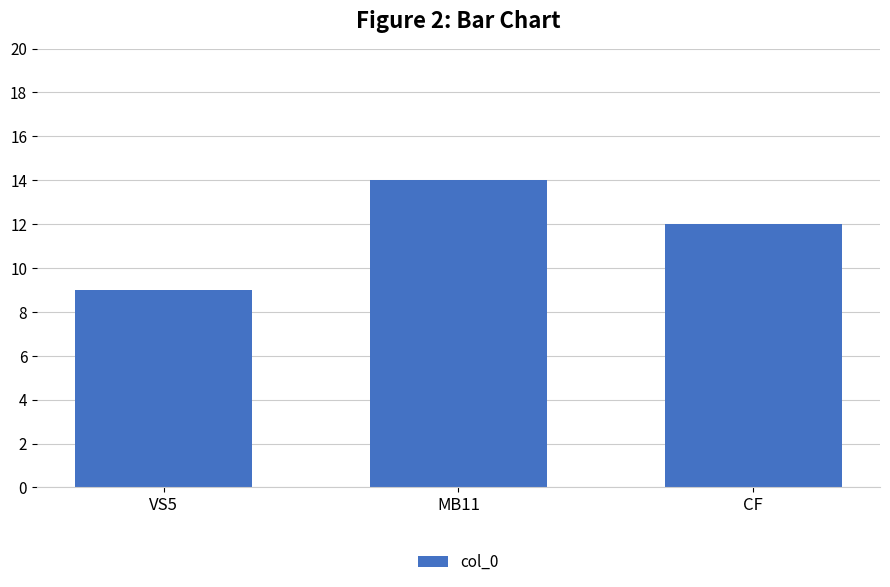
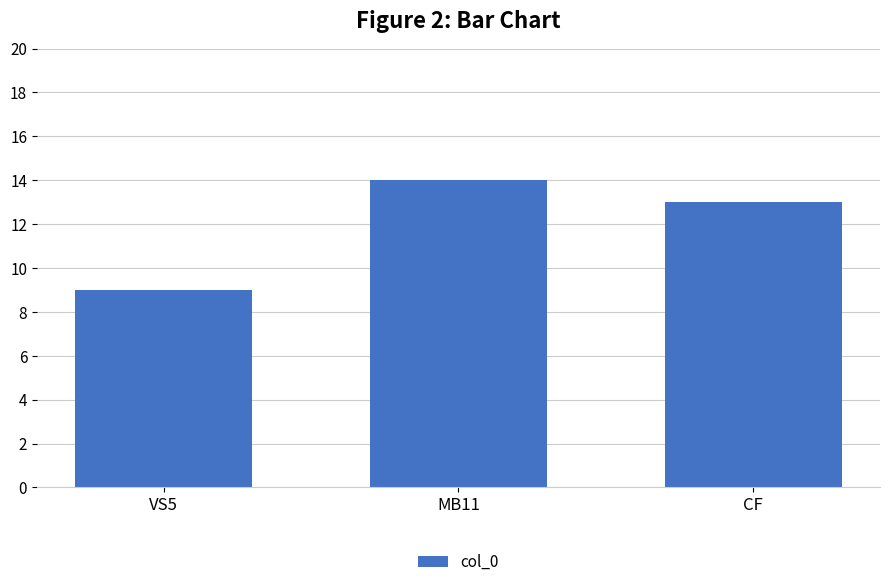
CF: 12 -> 13
